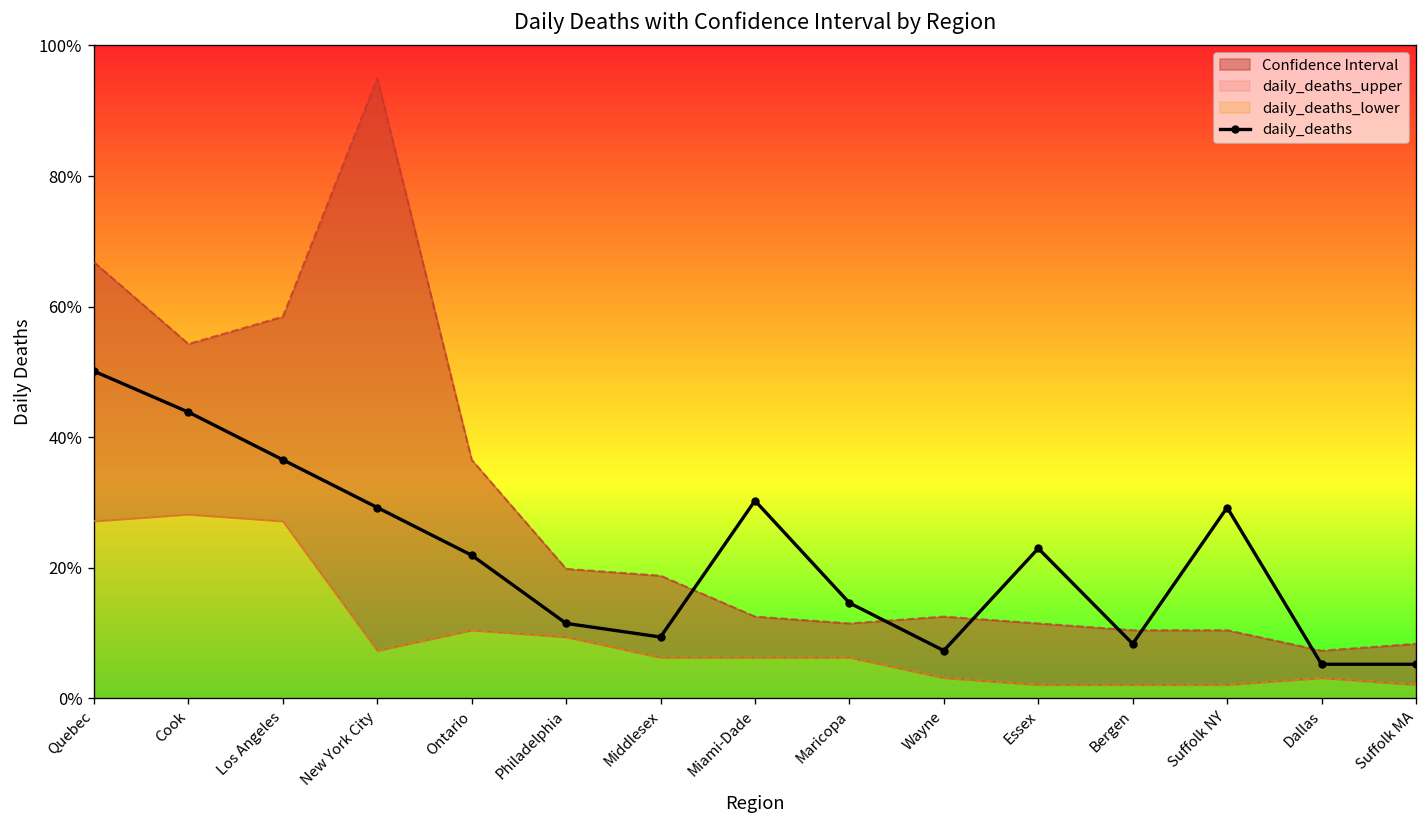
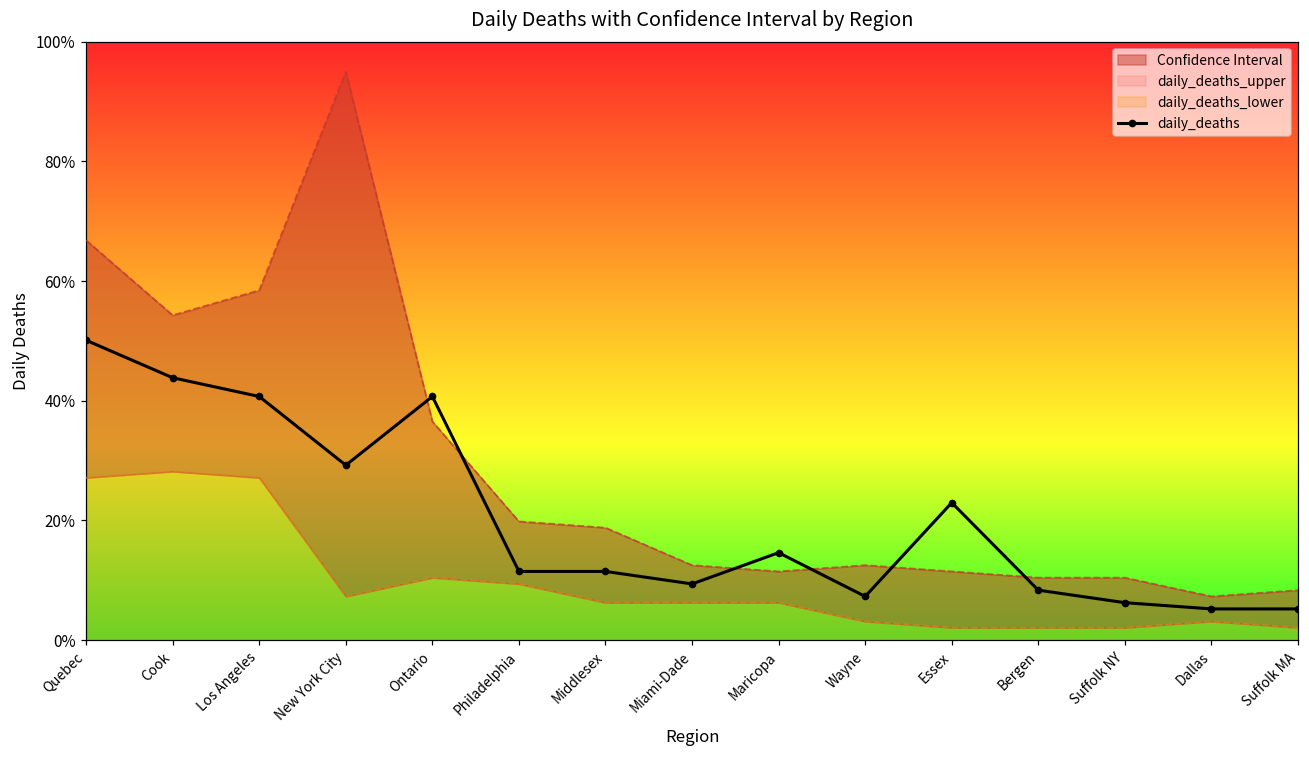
daily_deaths, Los Angeles: 37% -> 41%
daily_deaths, Ontario: 22% -> 41%
daily_deaths, Middlesex: 9% -> 11%
daily_deaths, Miami-Dade: 30% -> 9%
daily_deaths, Suffolk NY: 29% -> 6%
